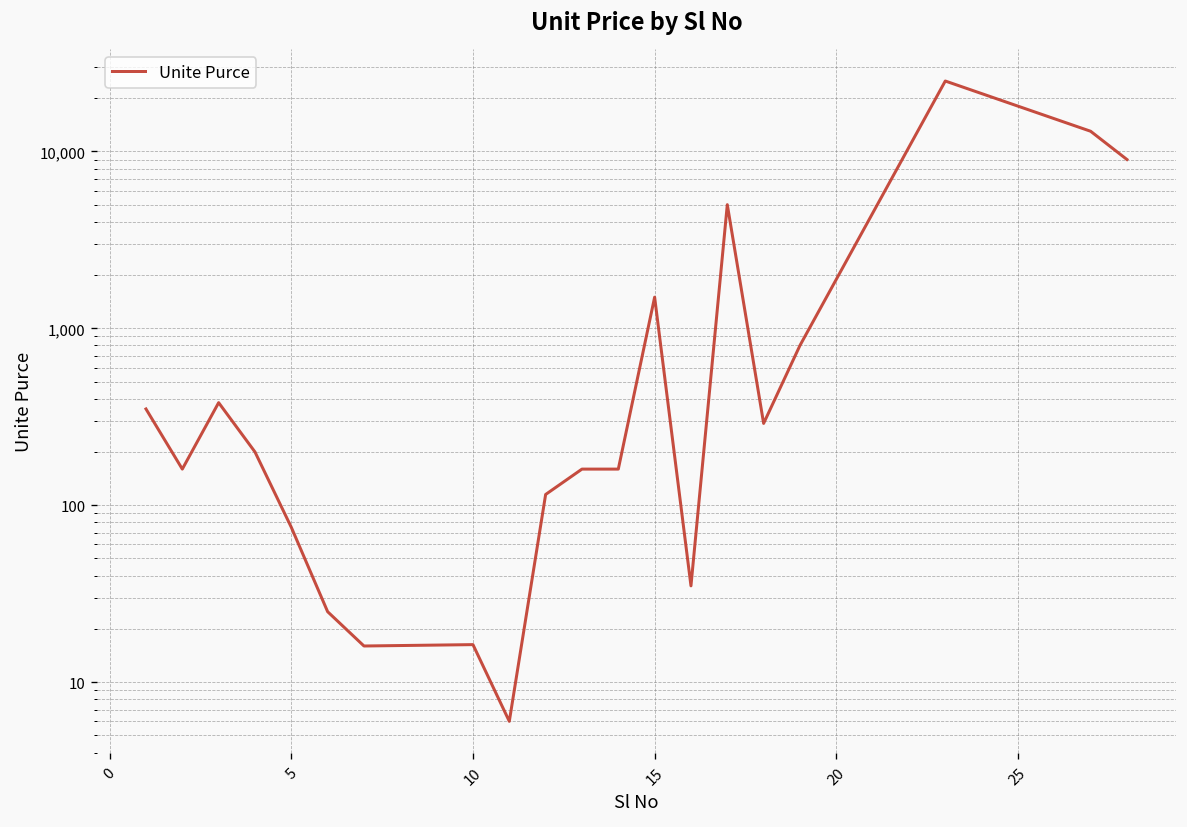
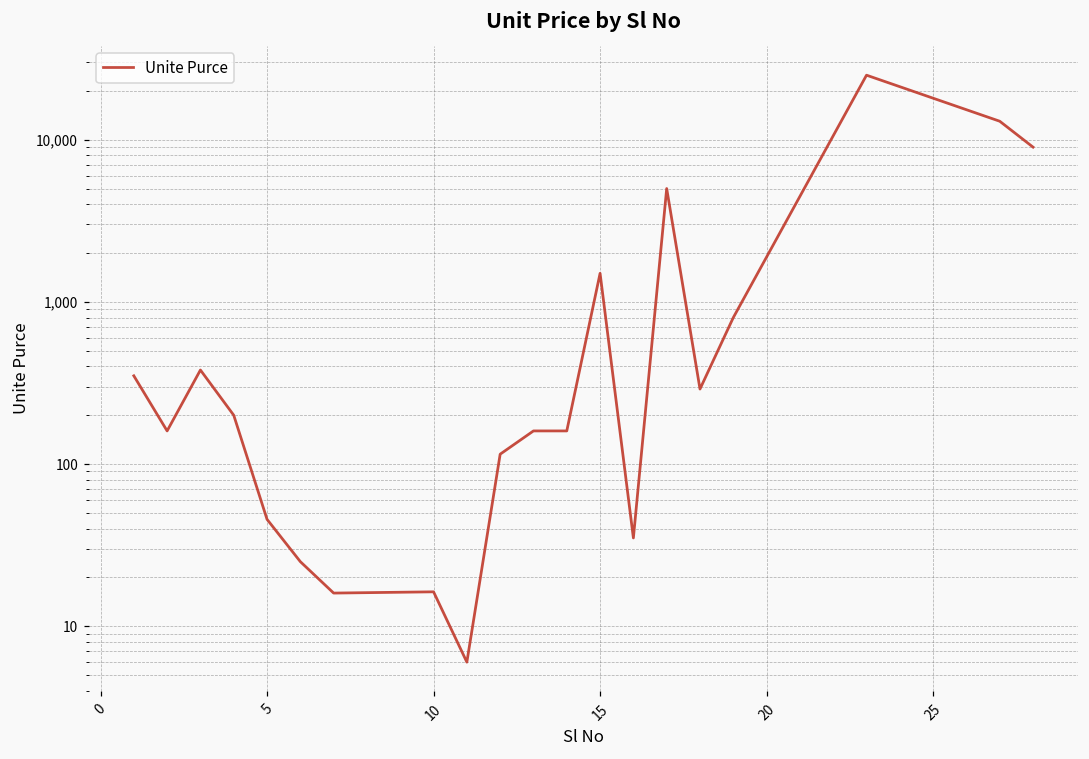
5: 80 -> 46
